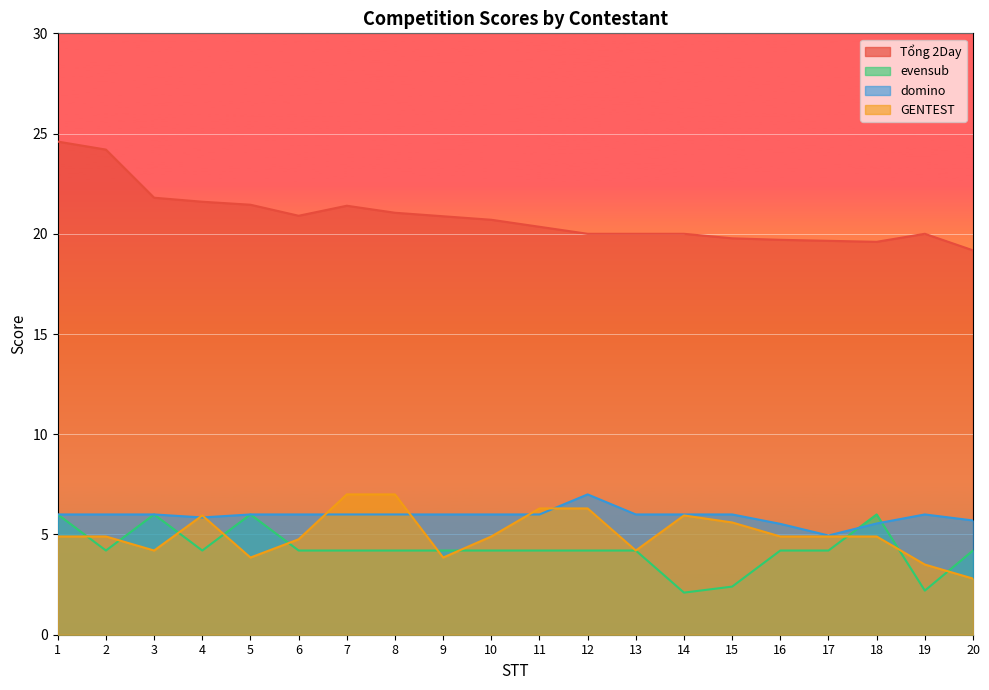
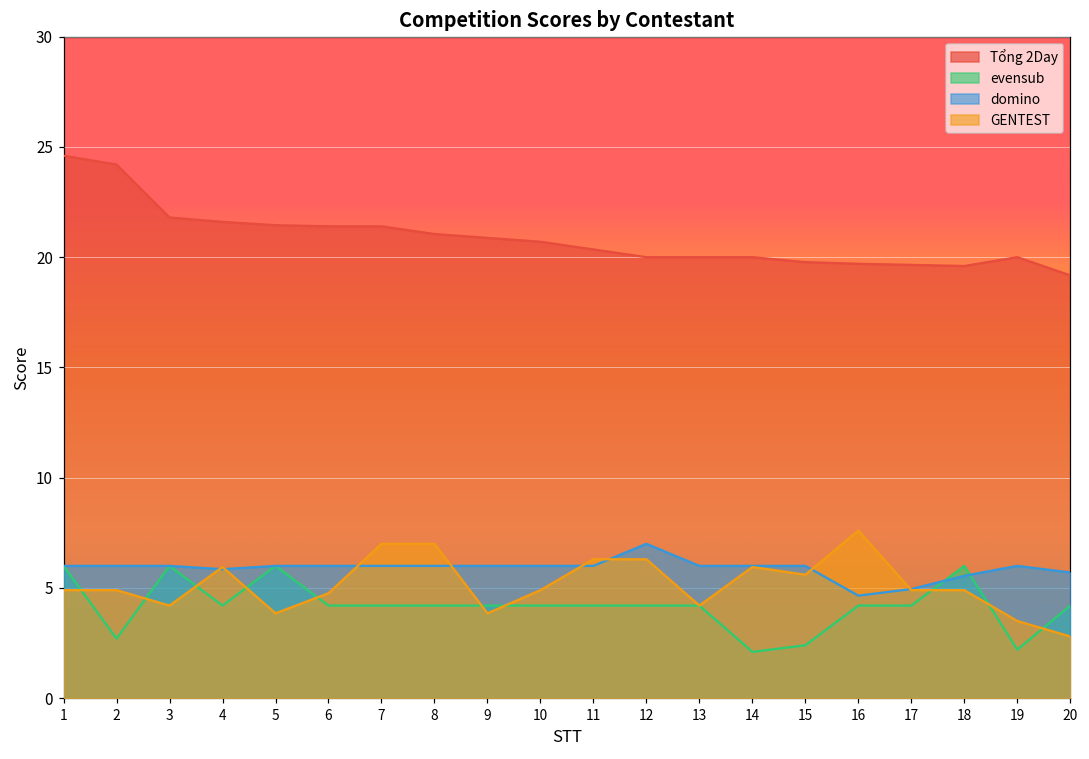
evensub, 2: 4.2 -> 2.7
Tổng 2Day, 6: 20.9 -> 21.4
domino, 16: 5.5 -> 4.7
GENTEST, 16: 4.9 -> 7.6
